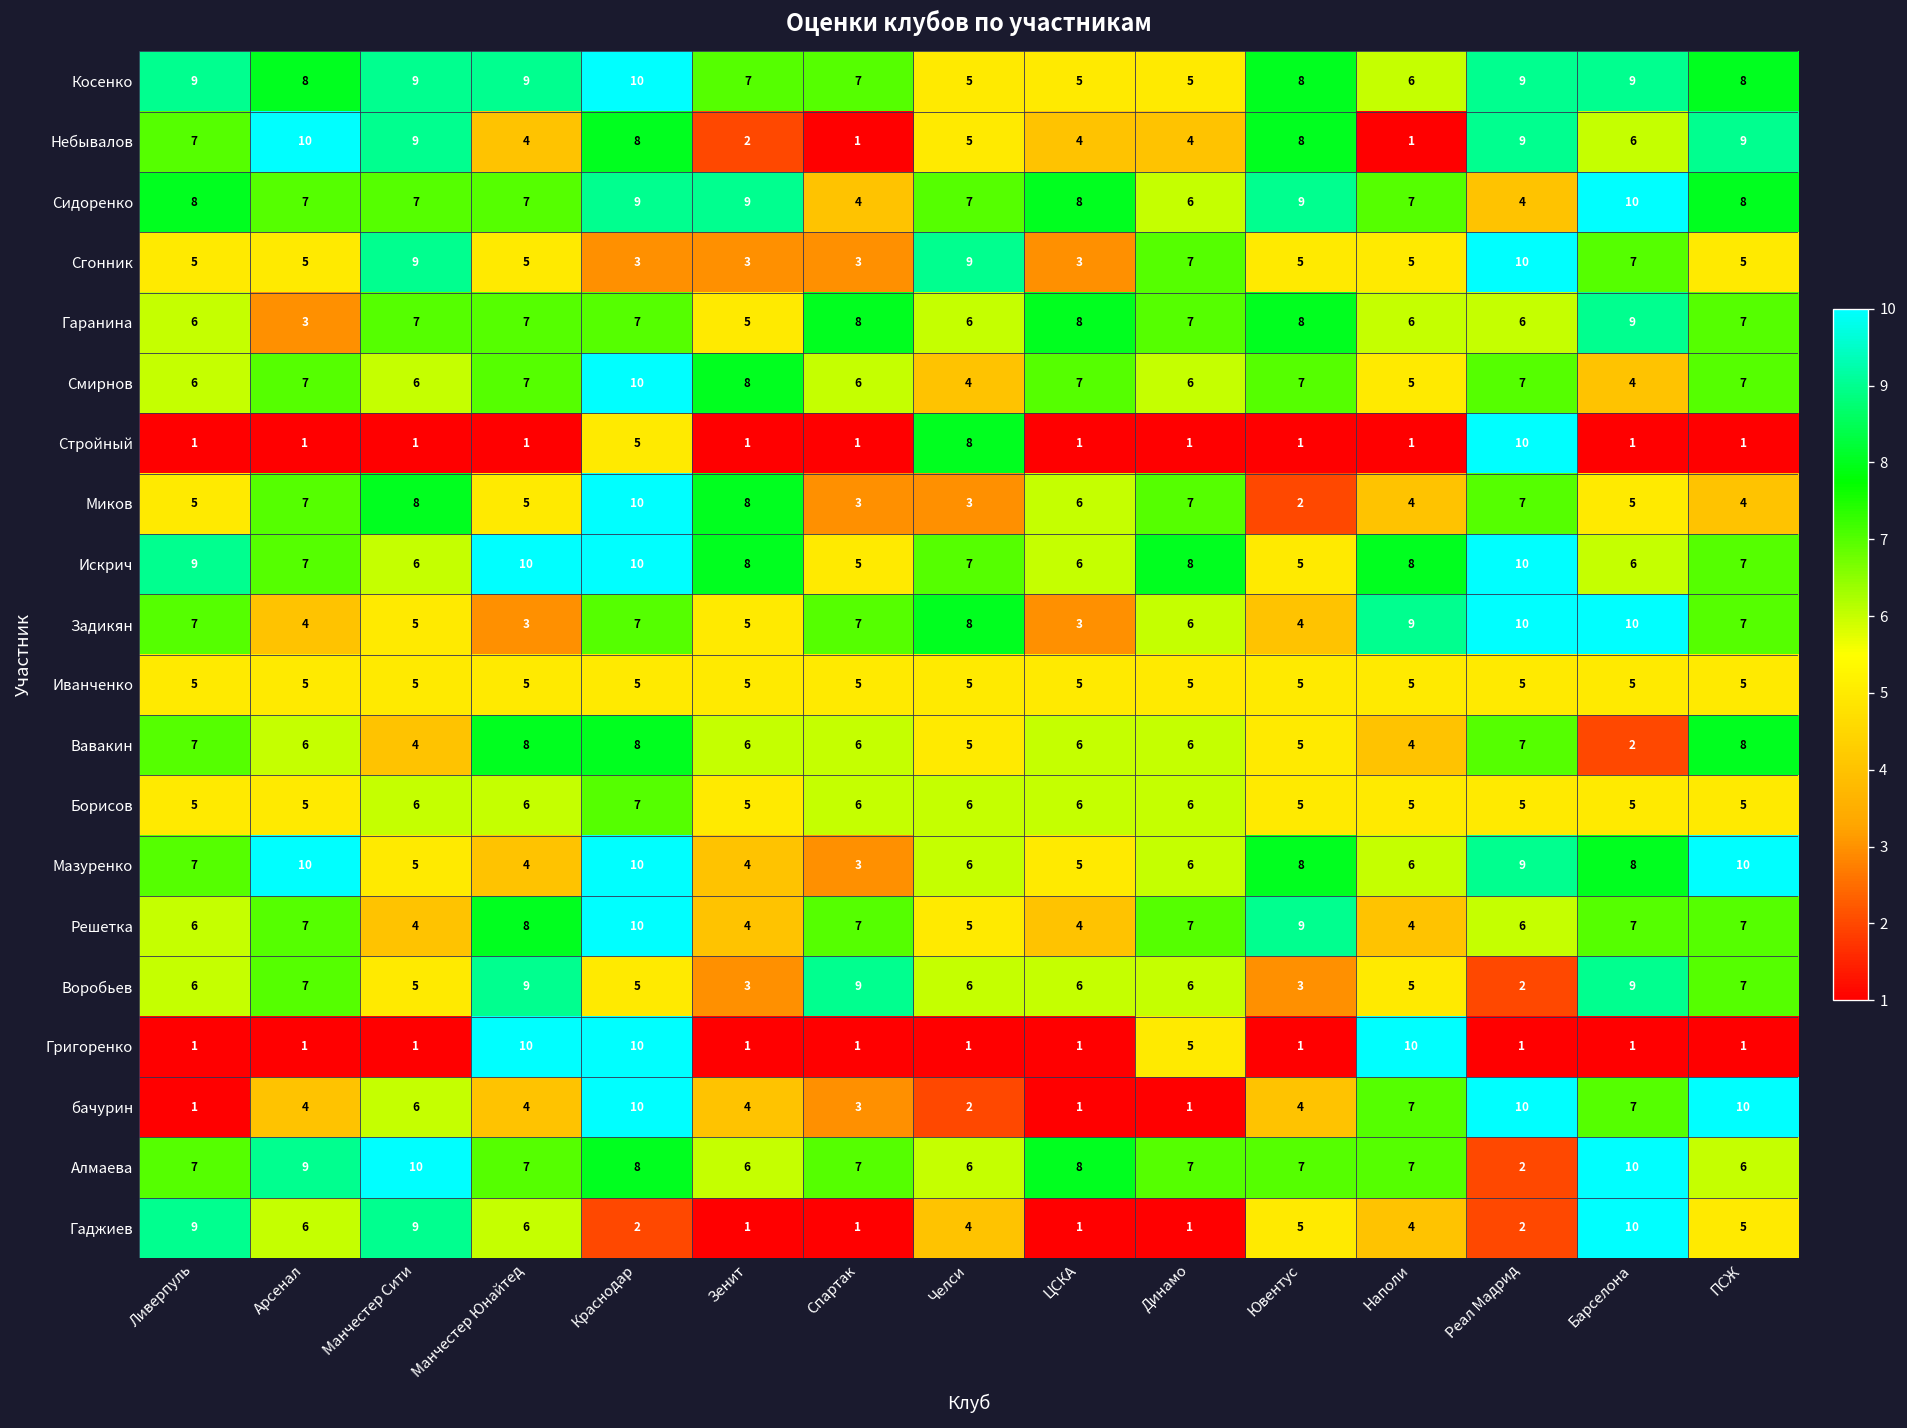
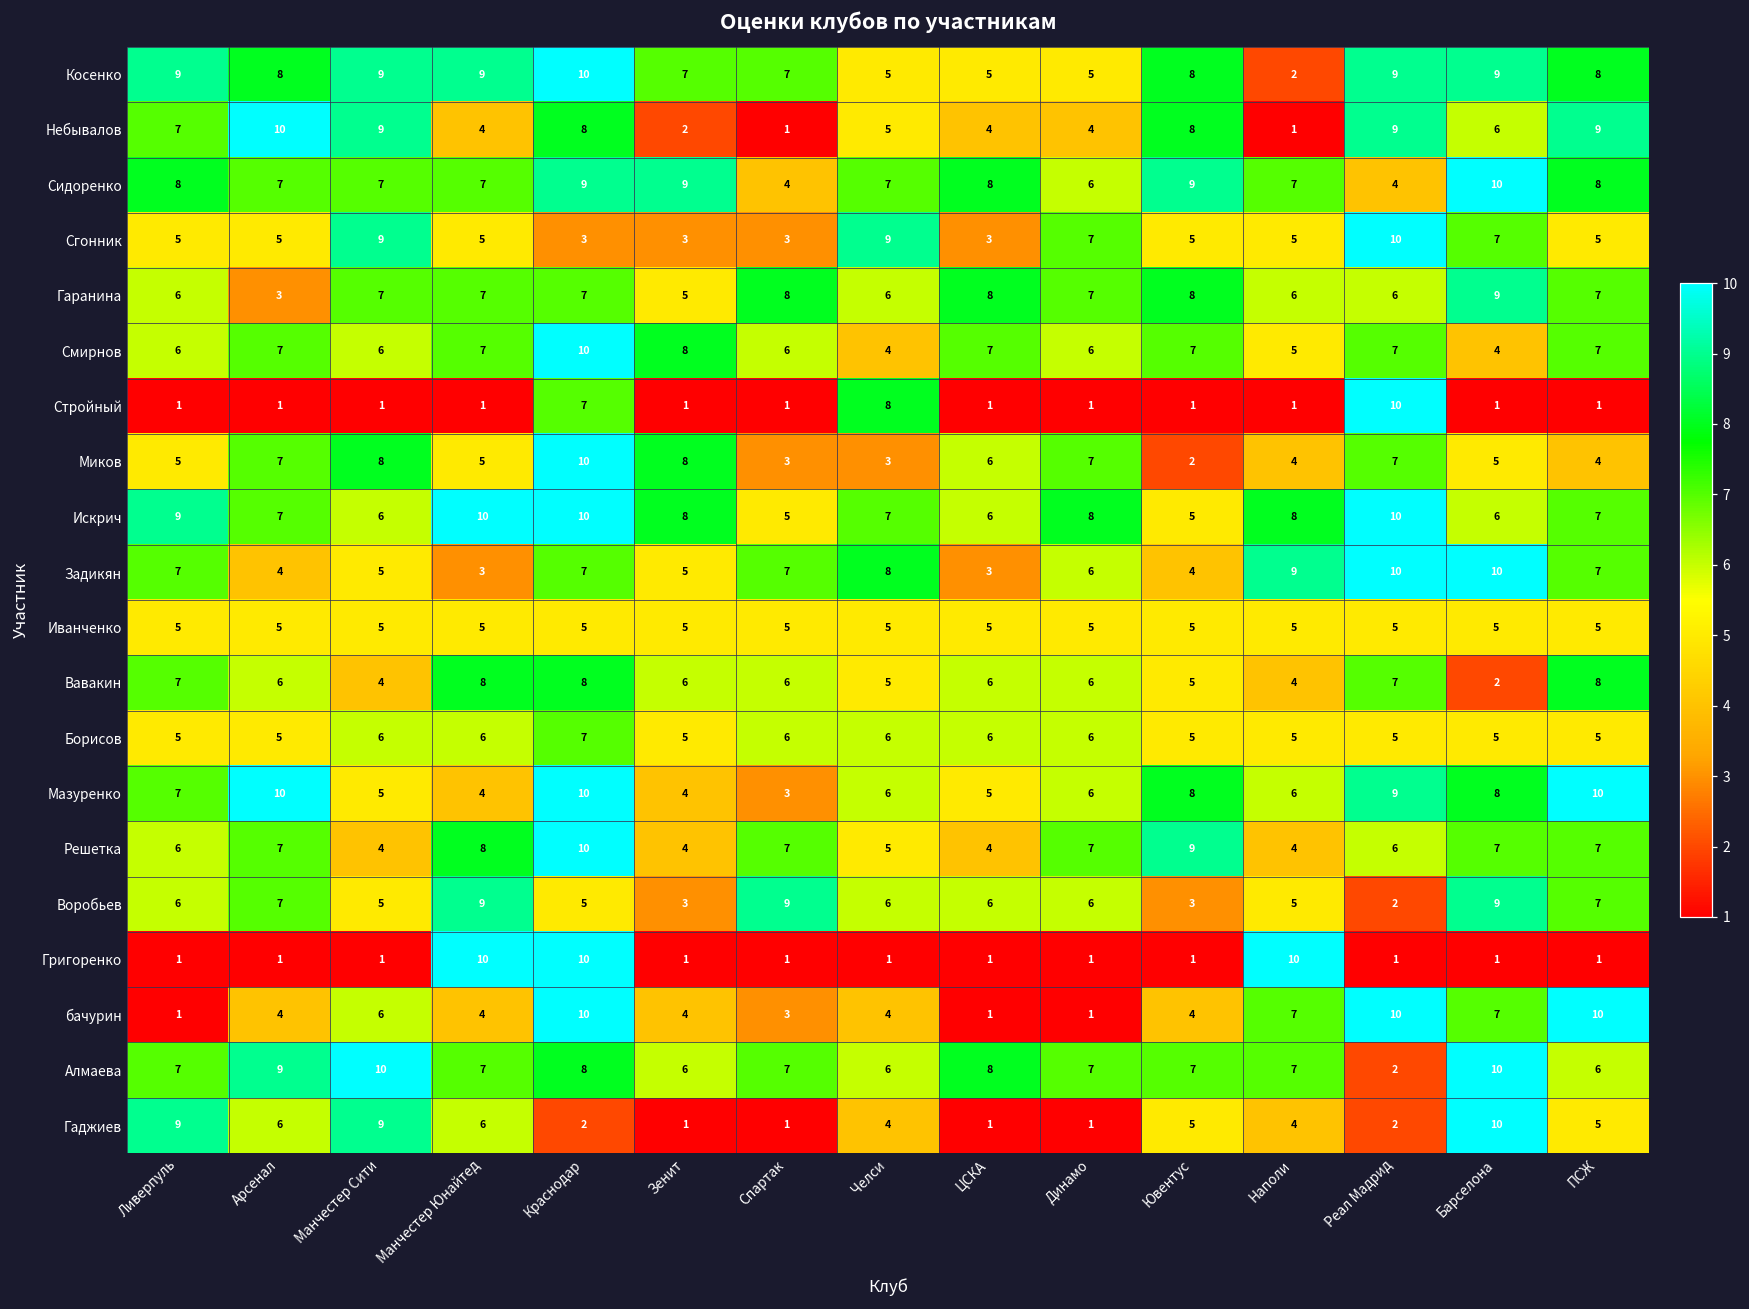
Косенко, Наполи: 6 -> 2
Стройный, Краснодар: 5 -> 7
Григоренко, Динамо: 5 -> 1
бачурин, Челси: 2 -> 4
